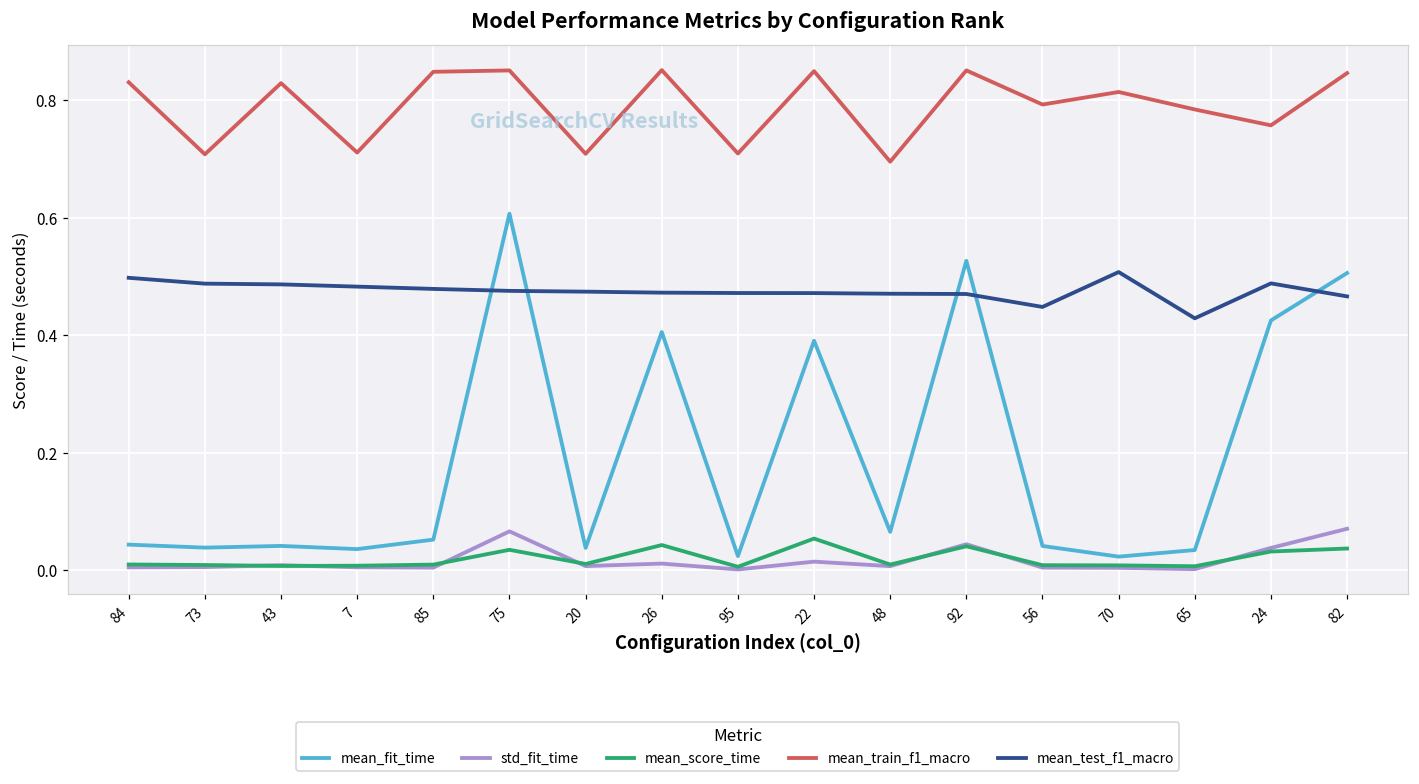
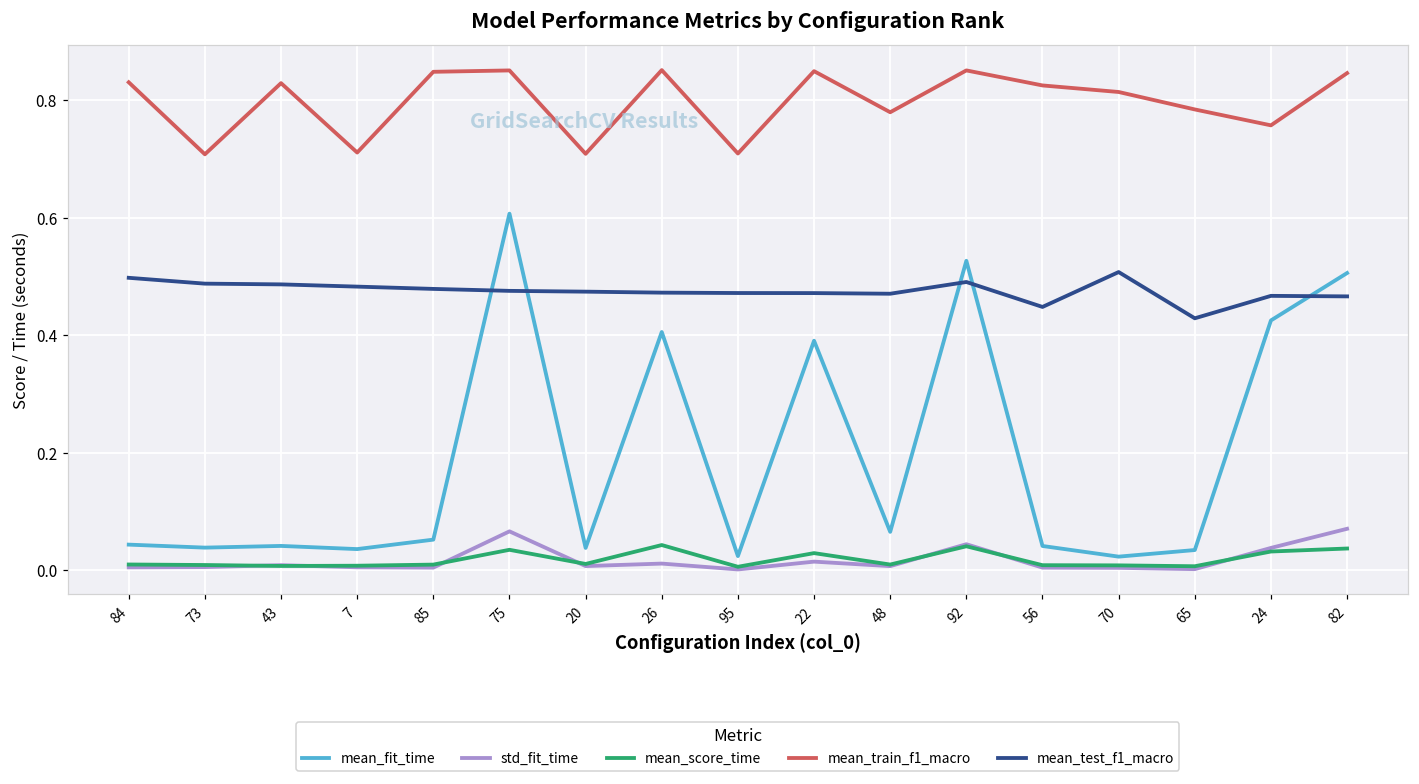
mean_score_time, 22: 0.05 -> 0.03
mean_train_f1_macro, 48: 0.70 -> 0.78
mean_test_f1_macro, 92: 0.47 -> 0.49
mean_train_f1_macro, 56: 0.79 -> 0.82
mean_test_f1_macro, 24: 0.49 -> 0.47
